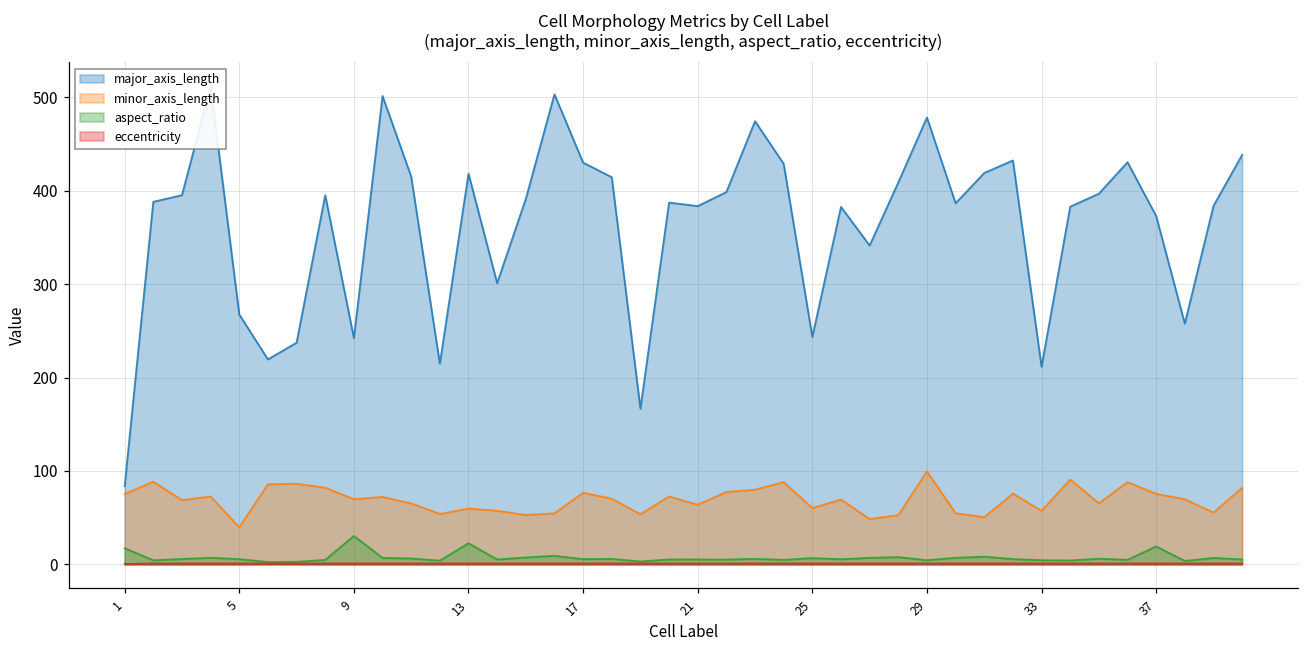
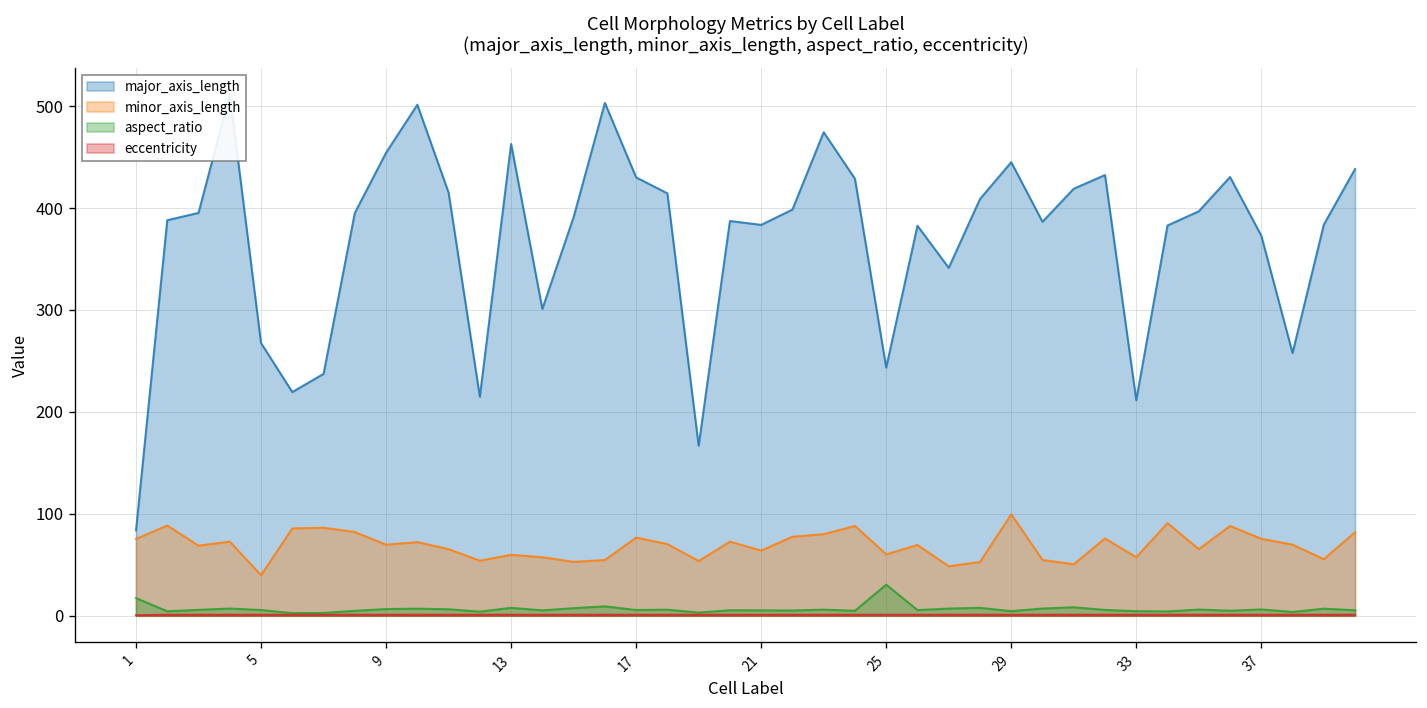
major_axis_length, 9: 240 -> 450
aspect_ratio, 9: 30 -> 10
major_axis_length, 13: 420 -> 460
aspect_ratio, 13: 20 -> 10
aspect_ratio, 25: 10 -> 30
major_axis_length, 29: 480 -> 450
aspect_ratio, 37: 20 -> 10
